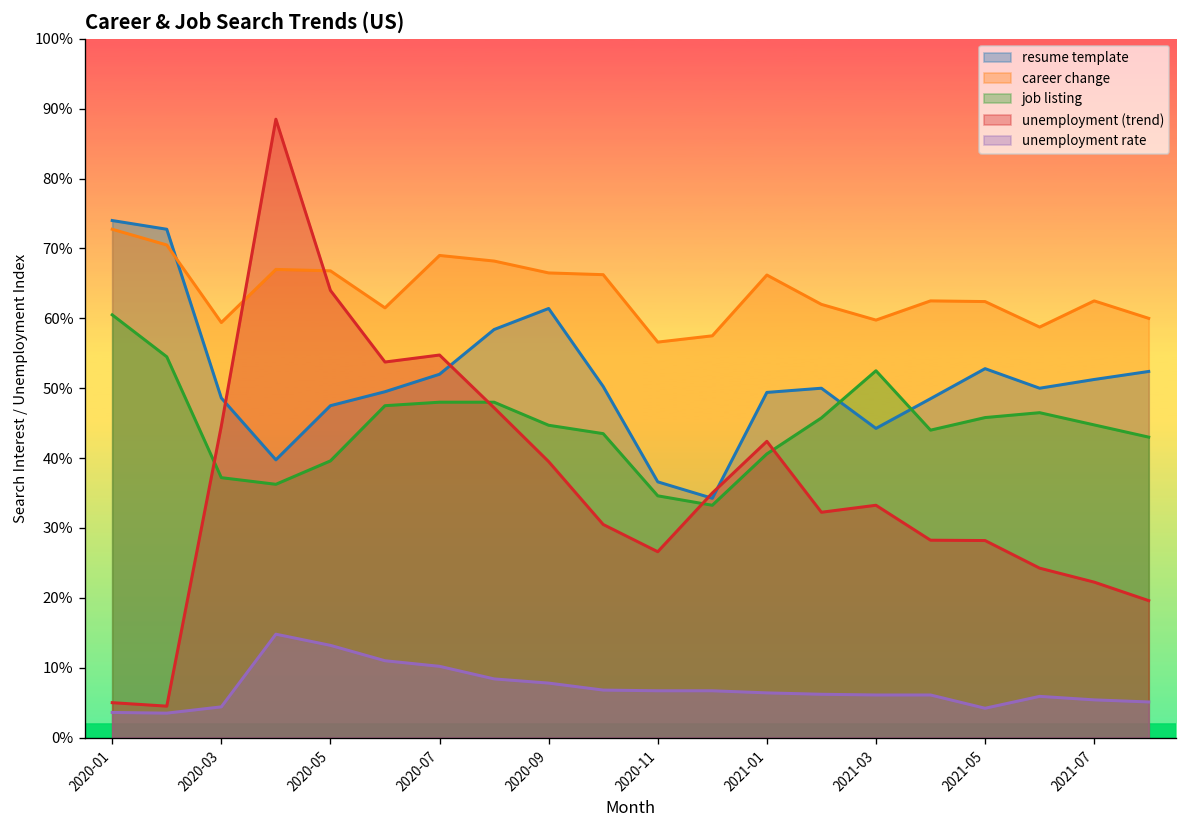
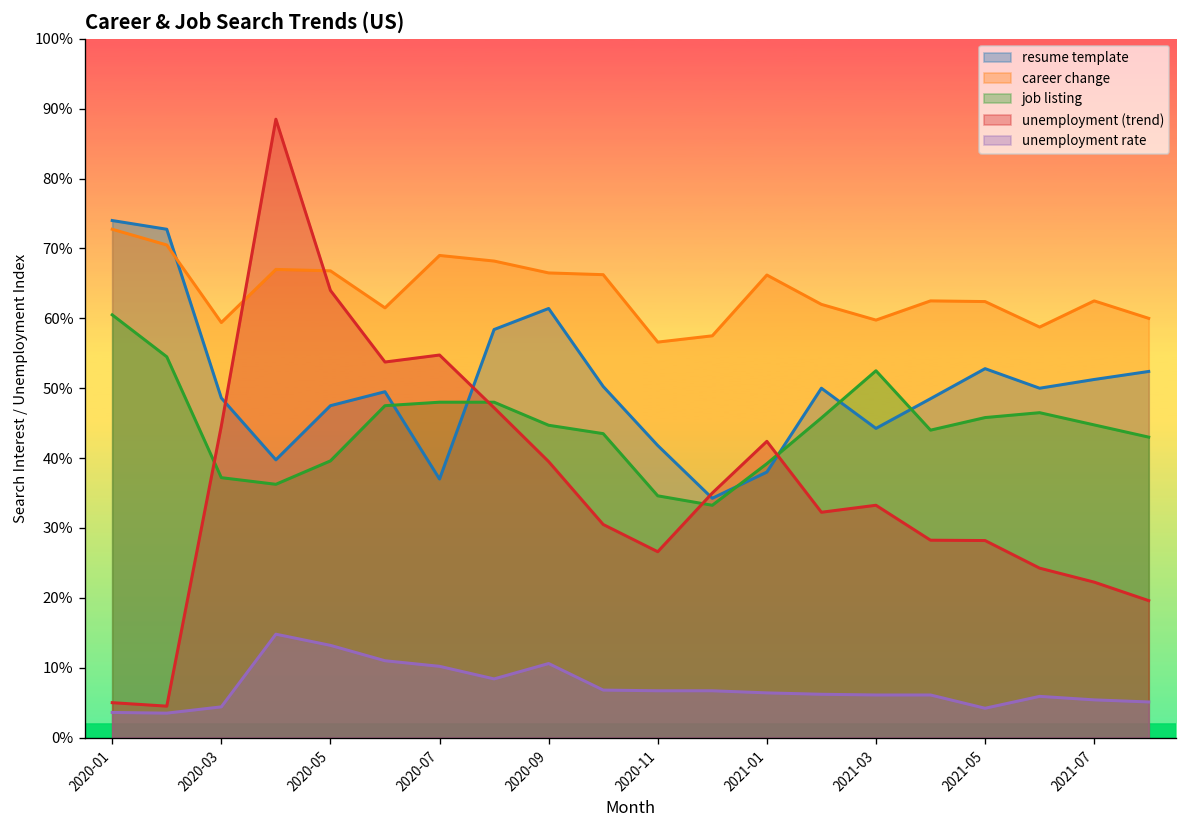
resume template, 2020-07: 52% -> 37%
unemployment rate, 2020-09: 8% -> 11%
resume template, 2020-11: 37% -> 42%
resume template, 2021-01: 49% -> 38%
job listing, 2021-01: 41% -> 39%
